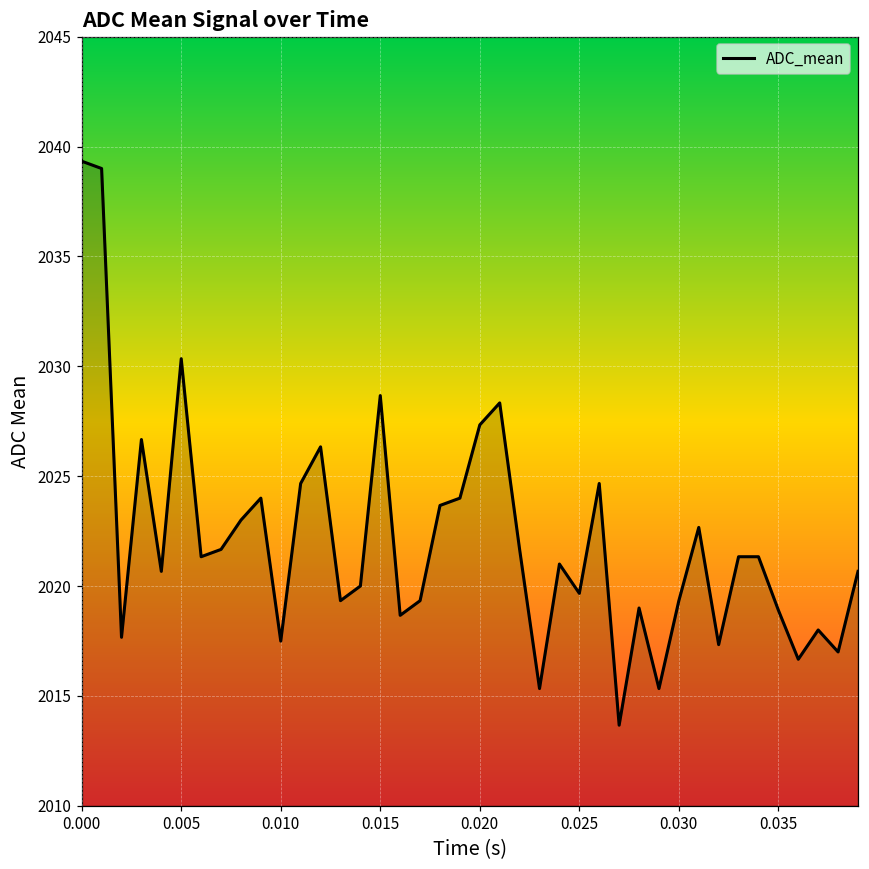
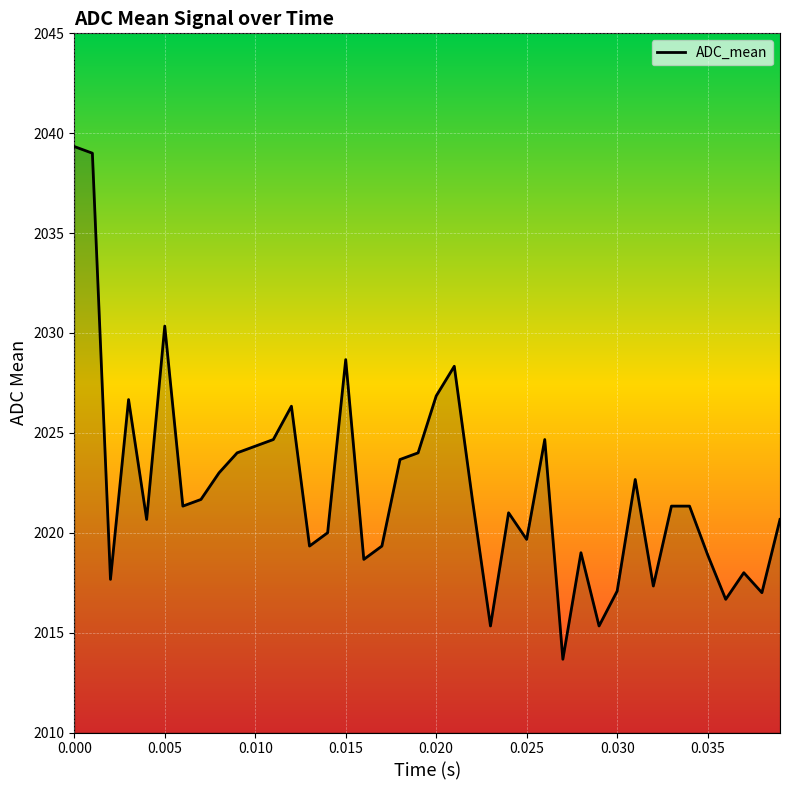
0.010: 2017.5 -> 2024.3
0.020: 2027.3 -> 2026.8
0.030: 2019.3 -> 2017.1
